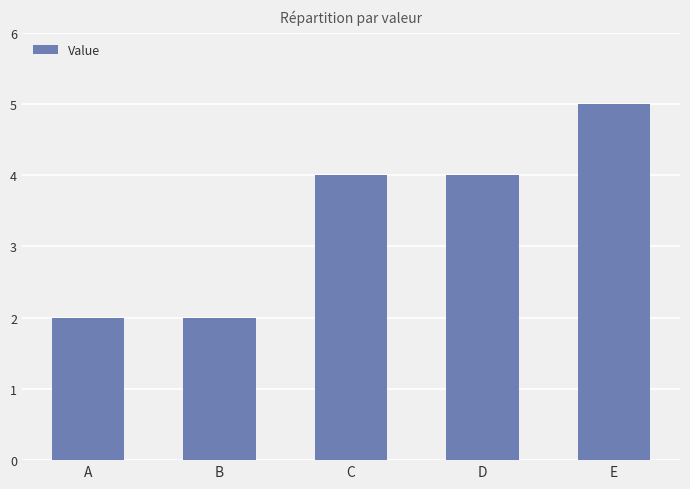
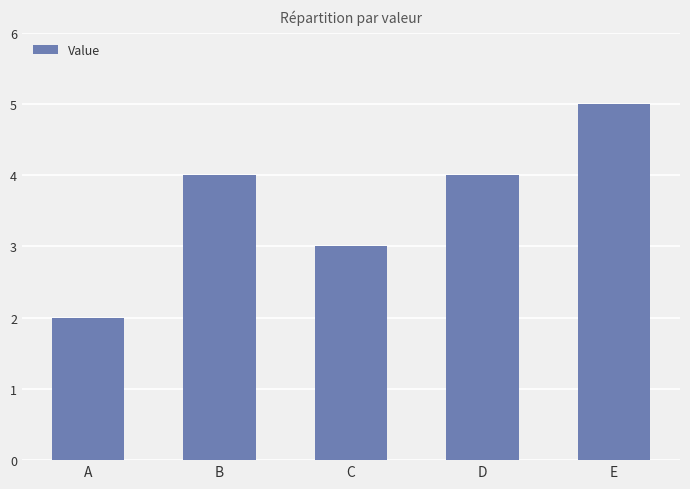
B: 2 -> 4
C: 4 -> 3
